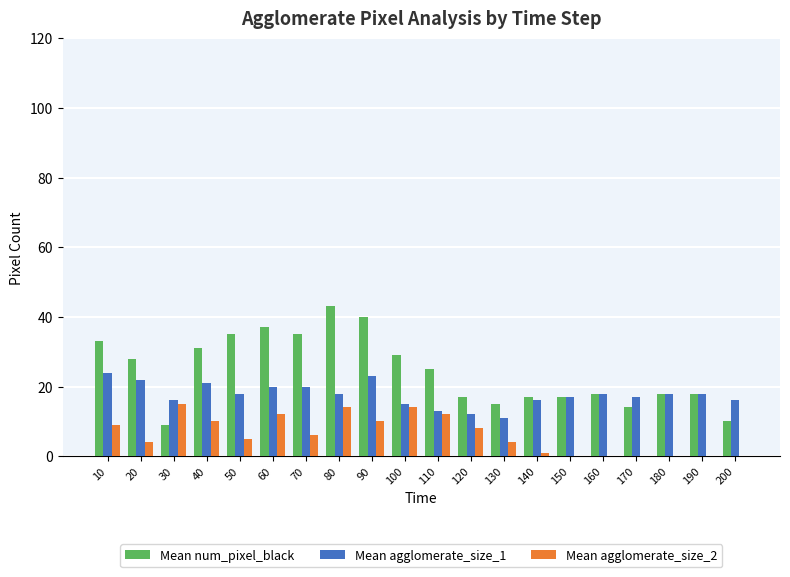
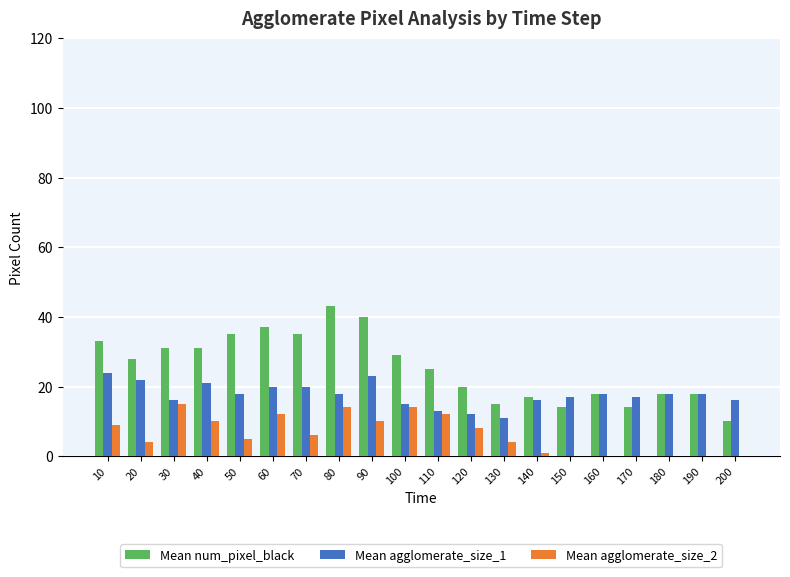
Mean num_pixel_black, 30: 9 -> 31
Mean num_pixel_black, 120: 17 -> 20
Mean num_pixel_black, 150: 17 -> 14
